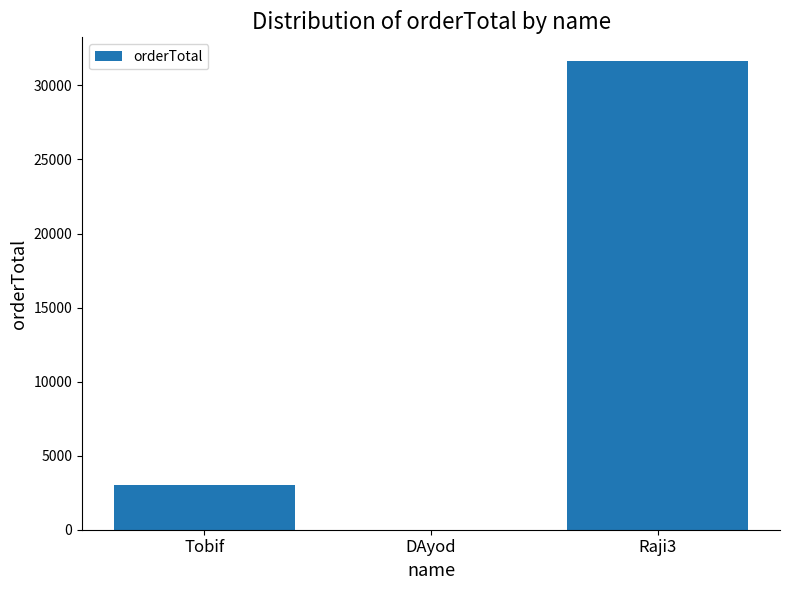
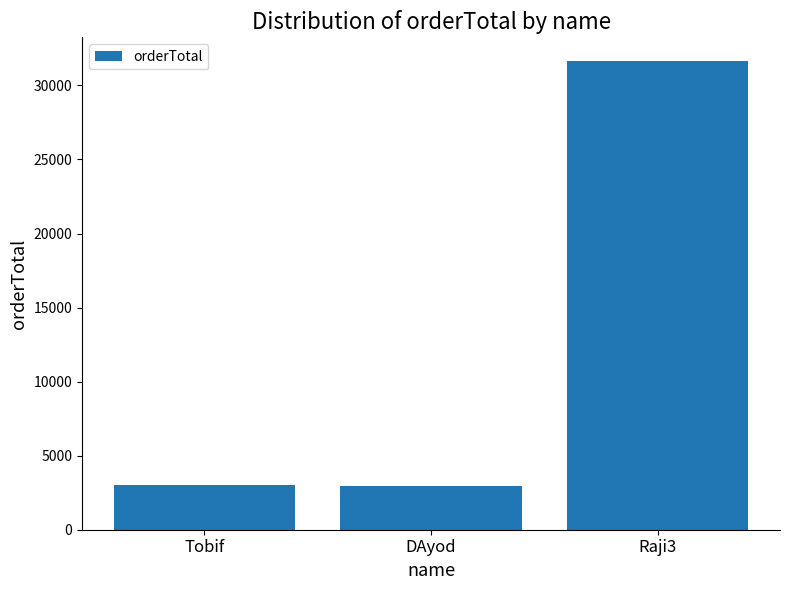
DAyod: 0 -> 3000
